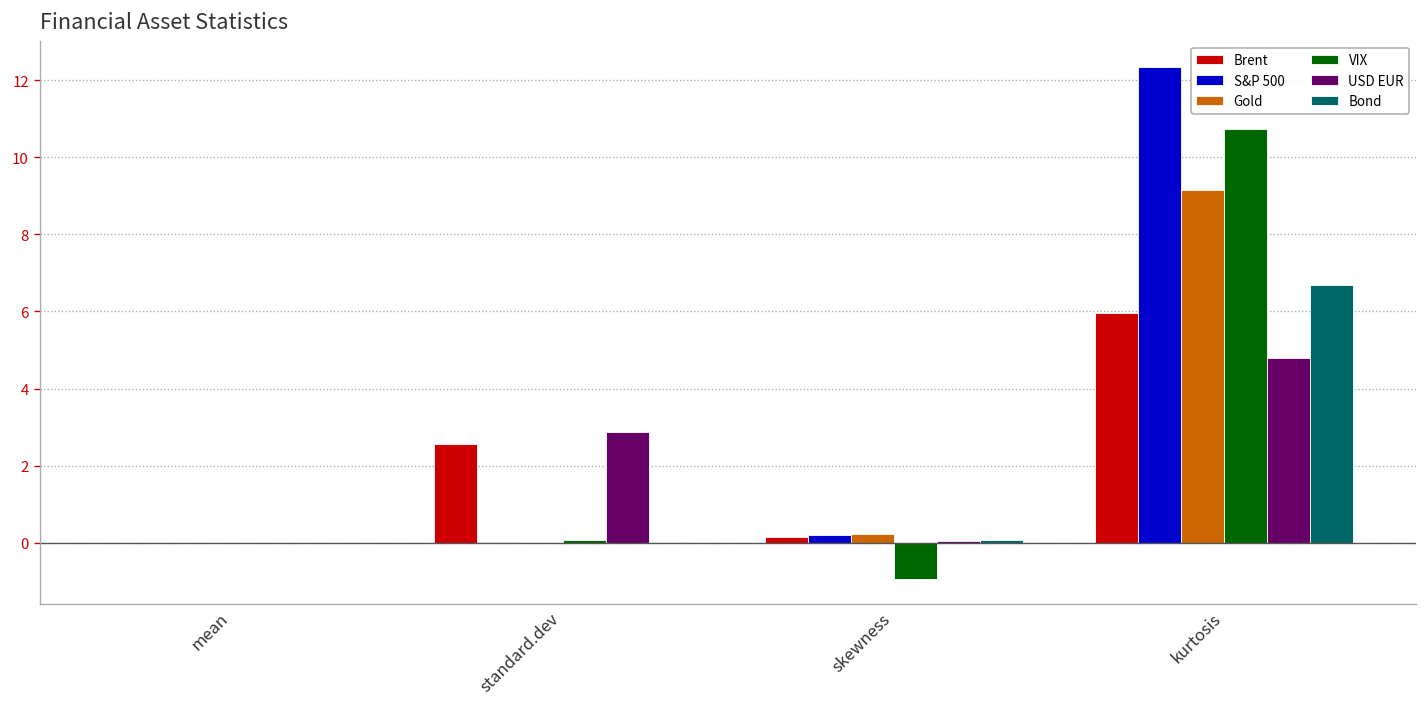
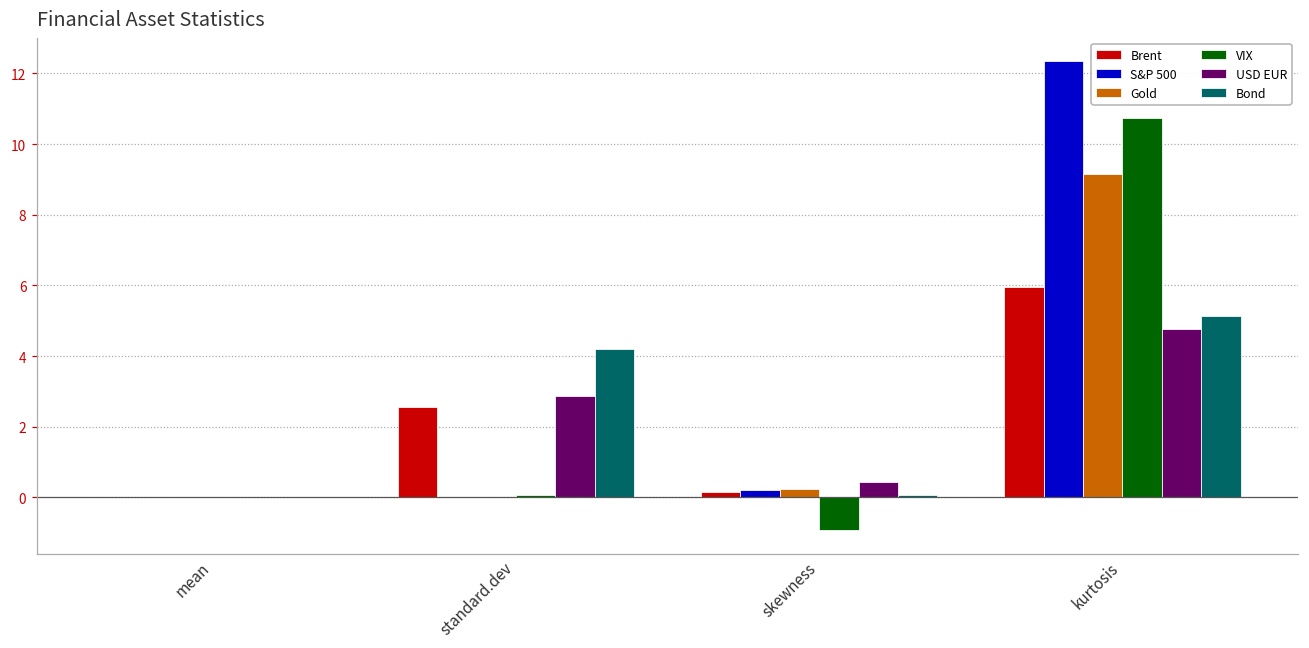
Bond, standard.dev: 0.0 -> 4.2
USD EUR, skewness: 0.0 -> 0.4
Bond, kurtosis: 6.7 -> 5.1
